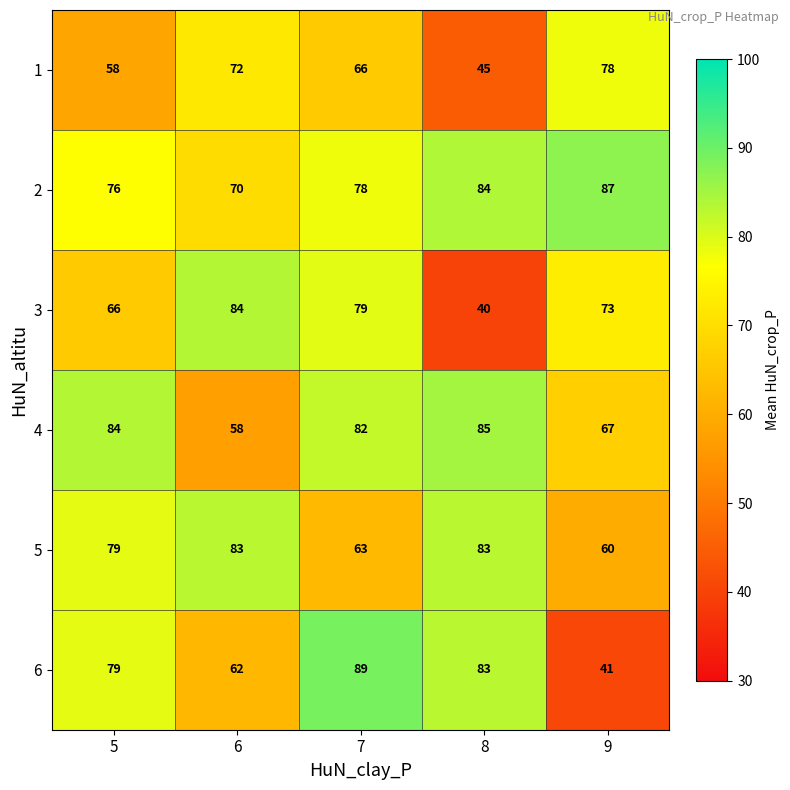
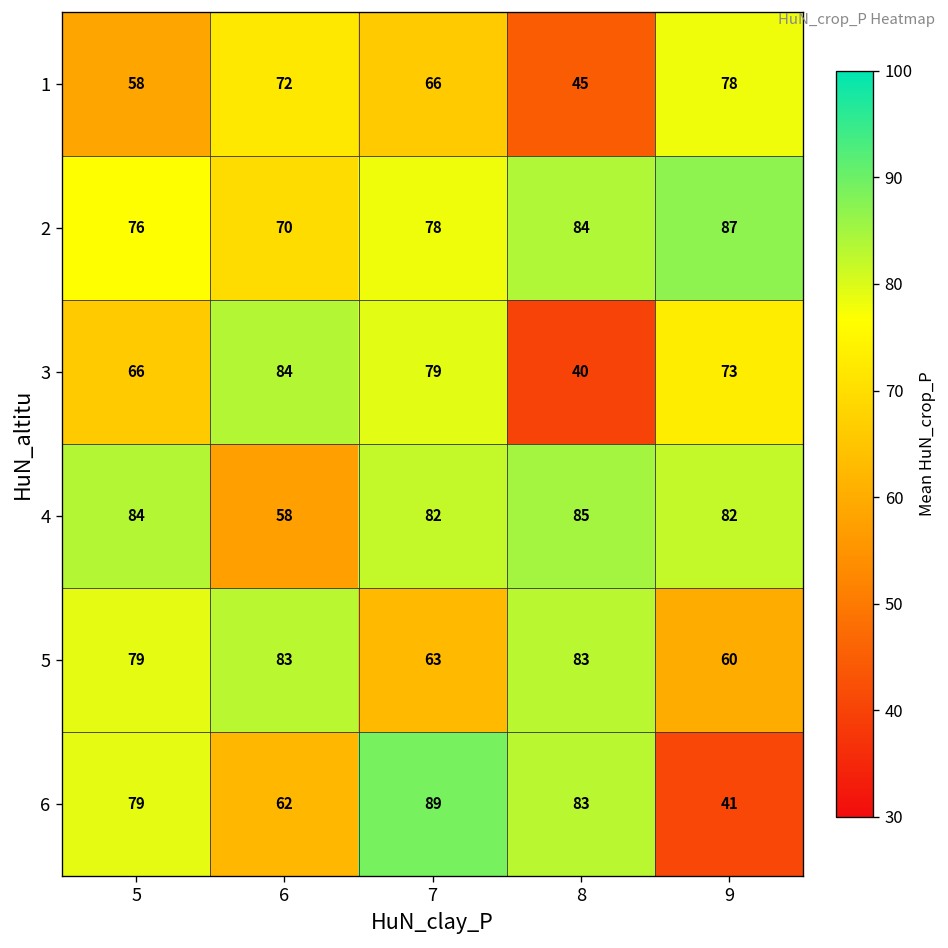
4, 9: 67 -> 82
